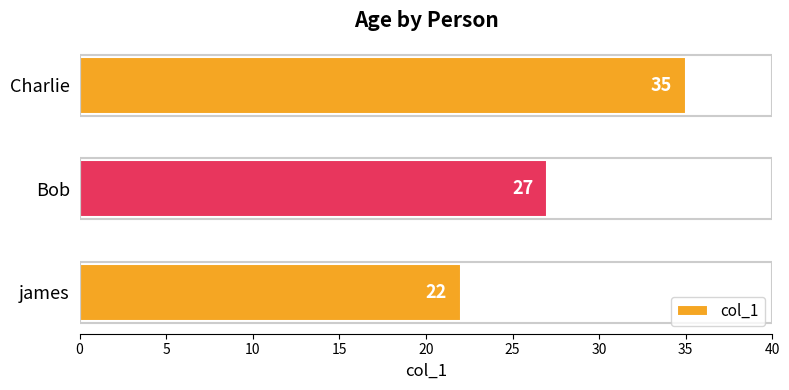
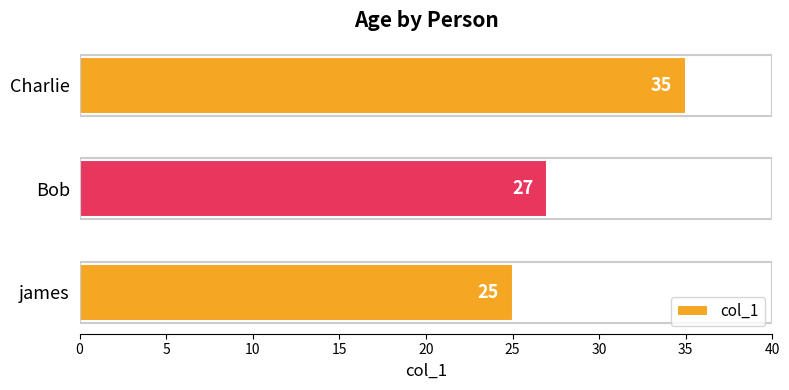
james: 22 -> 25
